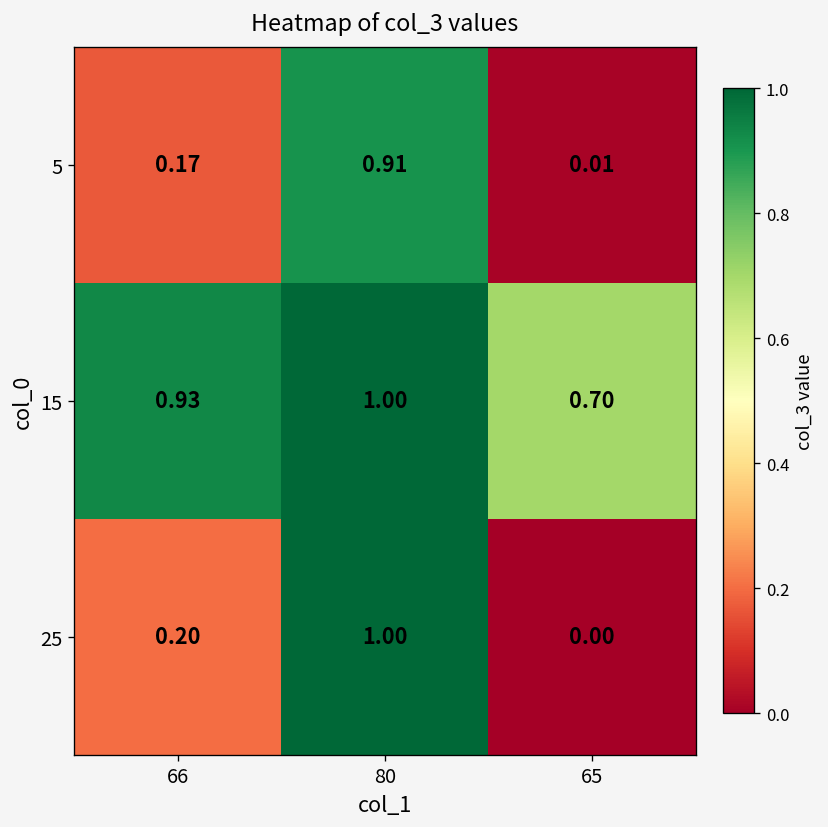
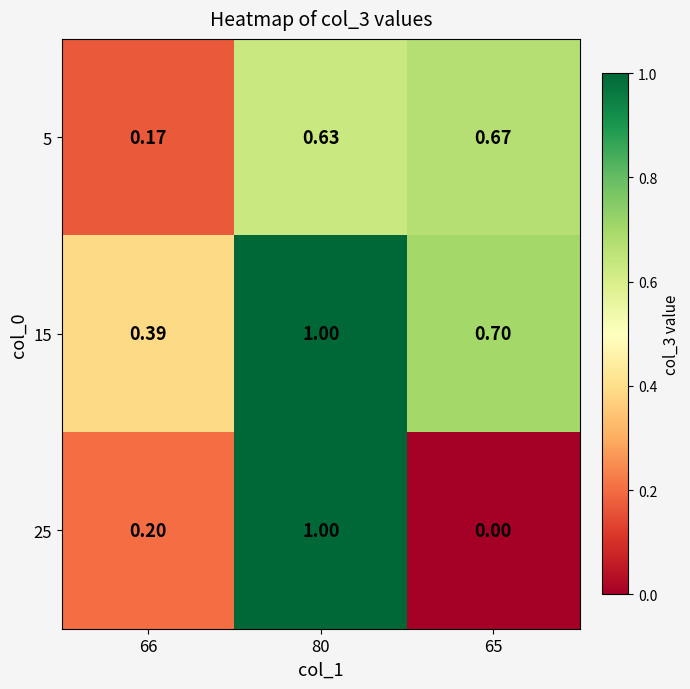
5, 80: 0.91 -> 0.63
5, 65: 0.01 -> 0.67
15, 66: 0.93 -> 0.39
